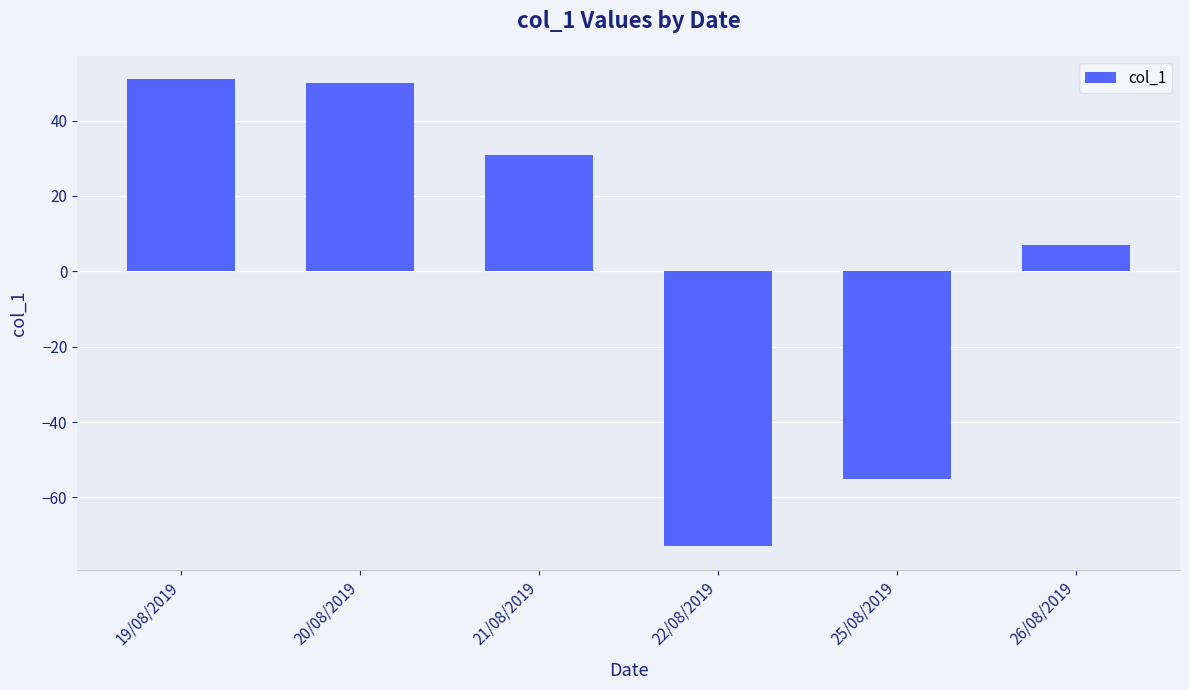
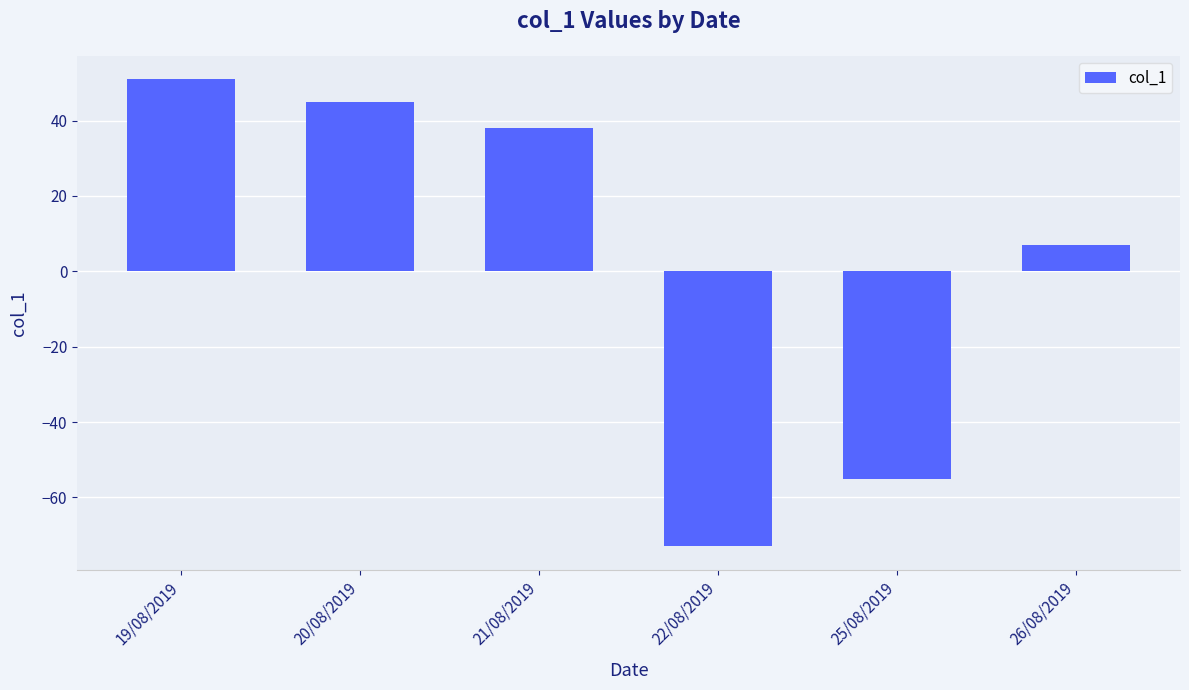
20/08/2019: 50 -> 45
21/08/2019: 31 -> 38
